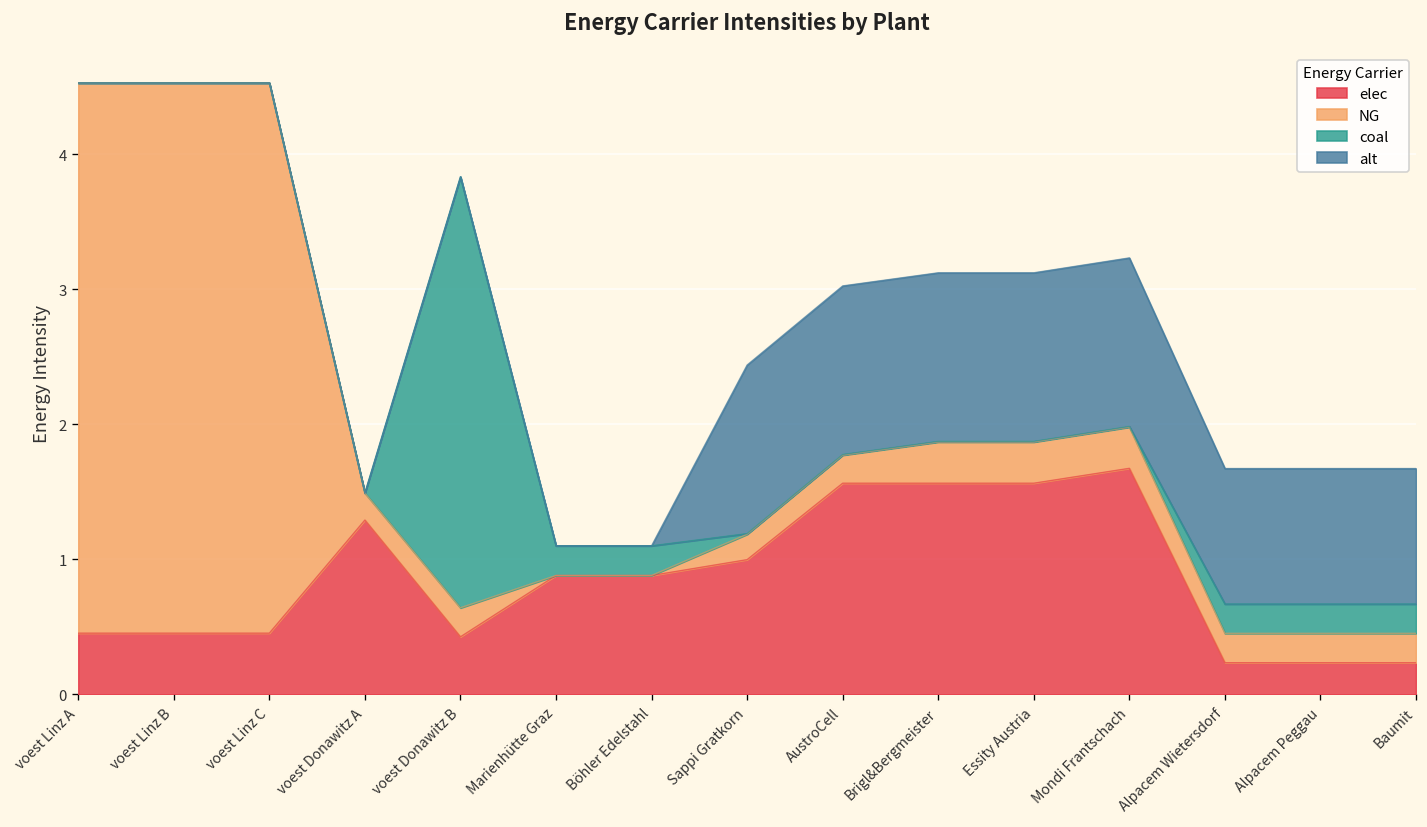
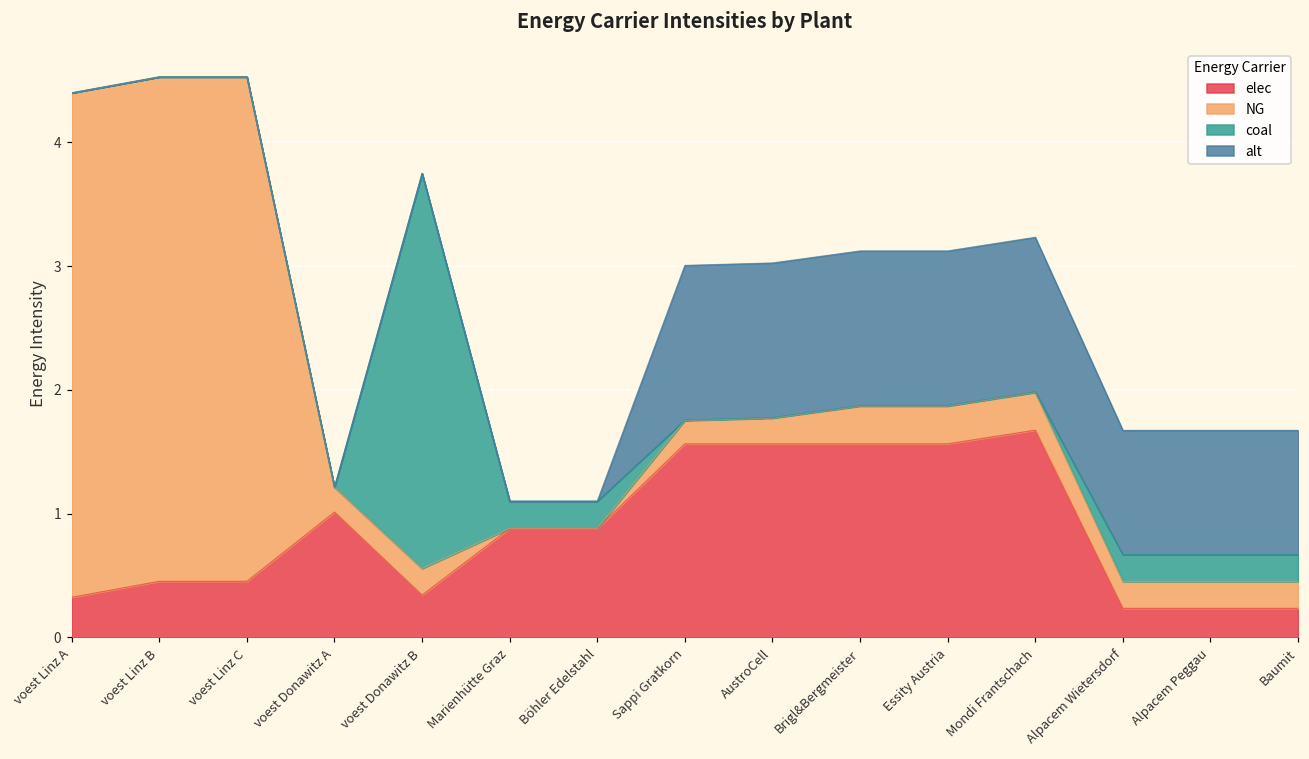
elec, voest Linz A: 0.45 -> 0.32
elec, voest Donawitz A: 1.29 -> 1.01
elec, voest Donawitz B: 0.43 -> 0.34
elec, Sappi Gratkorn: 1.00 -> 1.56
